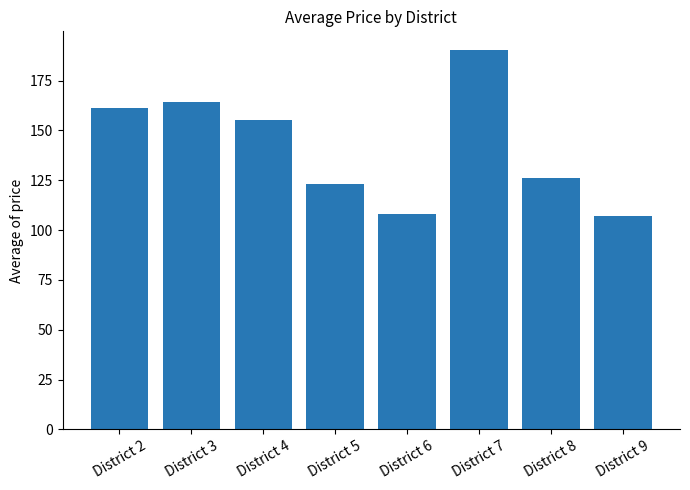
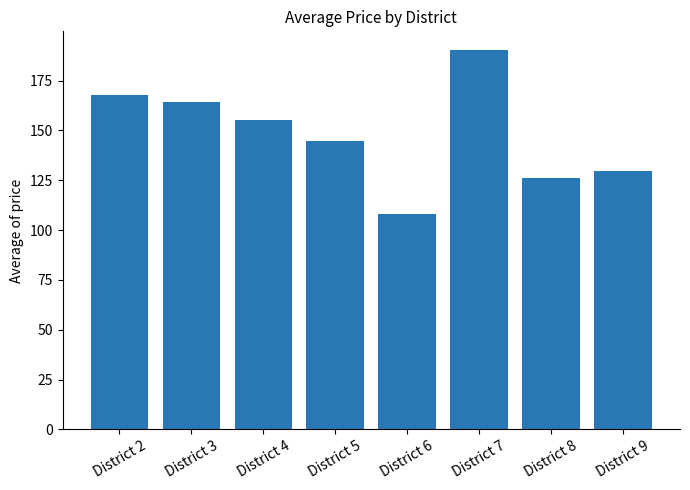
District 2: 161 -> 168
District 5: 123 -> 145
District 9: 107 -> 129
